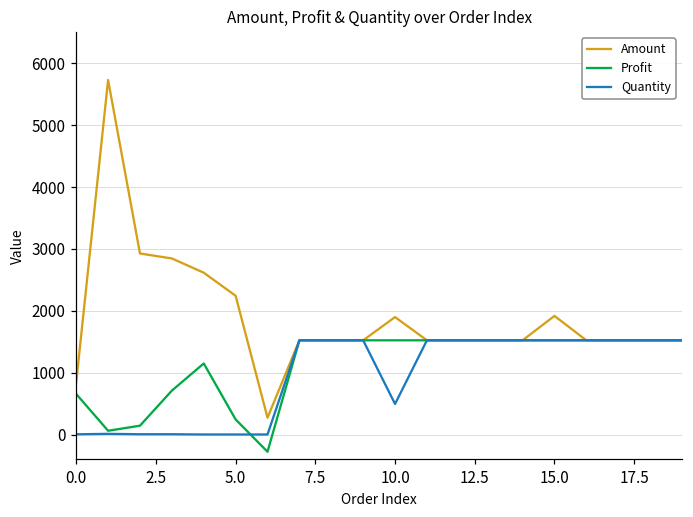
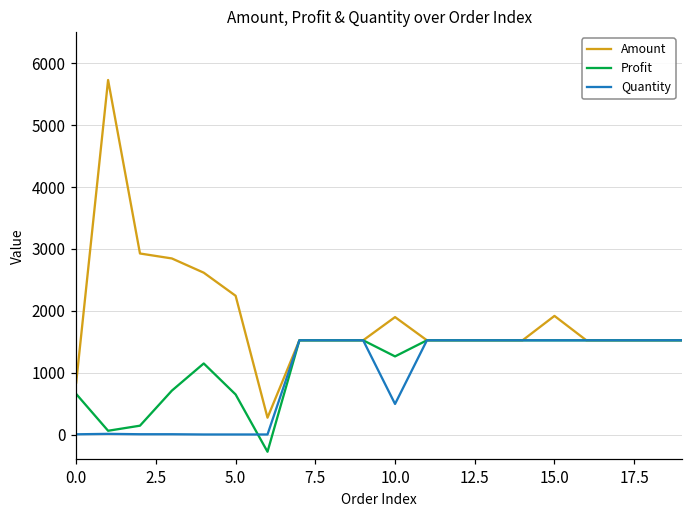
Profit, 5.0: 200 -> 700
Profit, 10.0: 1500 -> 1300
